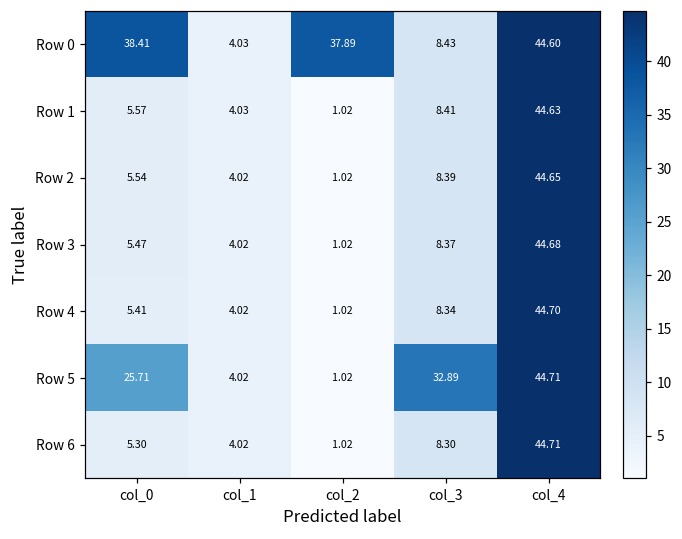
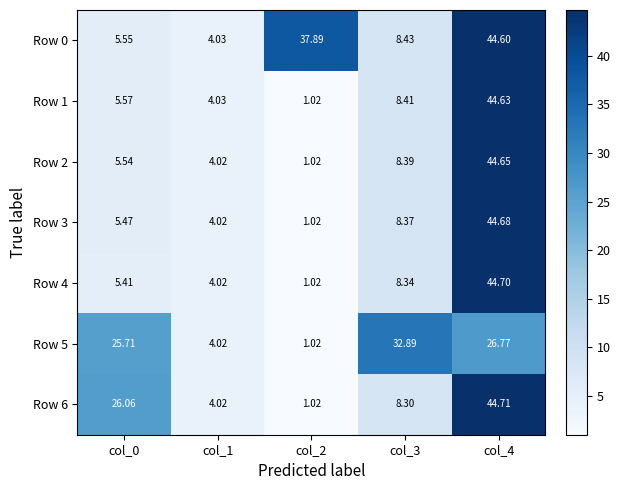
Row 0, col_0: 38.41 -> 5.55
Row 5, col_4: 44.71 -> 26.77
Row 6, col_0: 5.30 -> 26.06
